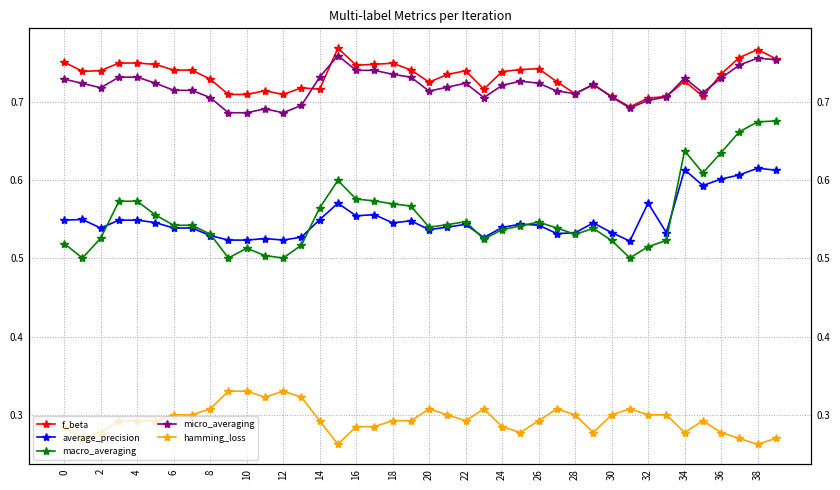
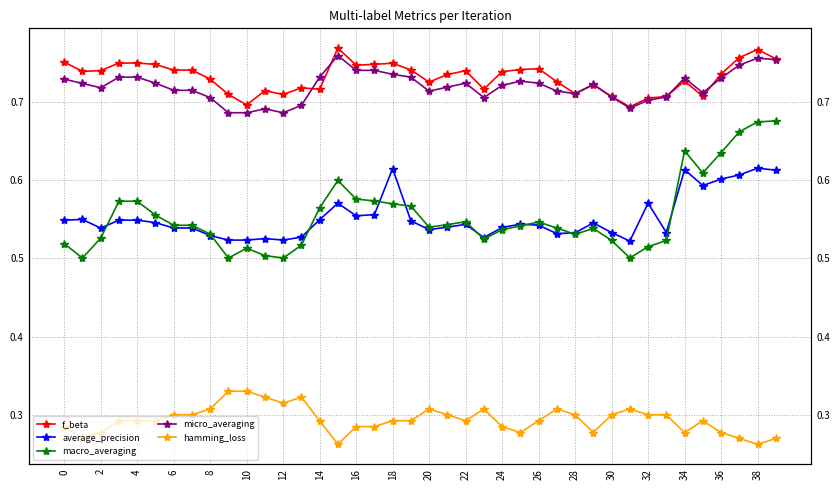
f_beta, 10: 0.71 -> 0.70
hamming_loss, 12: 0.33 -> 0.32
average_precision, 18: 0.55 -> 0.61
